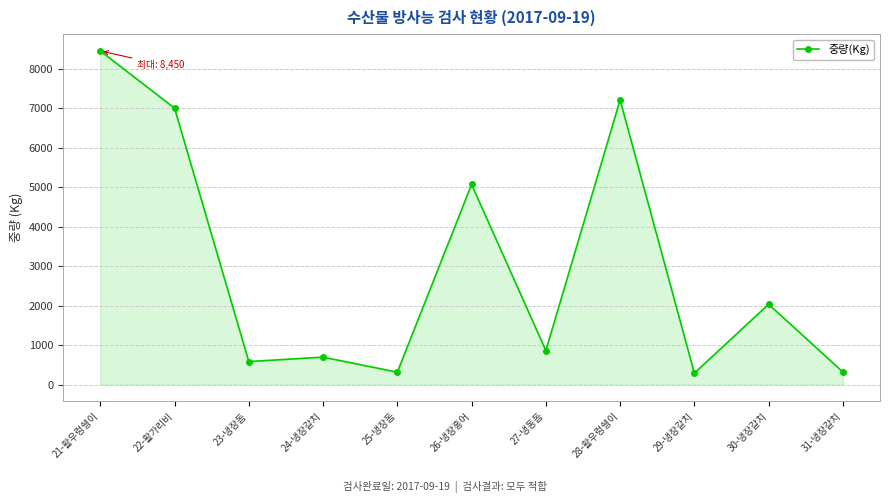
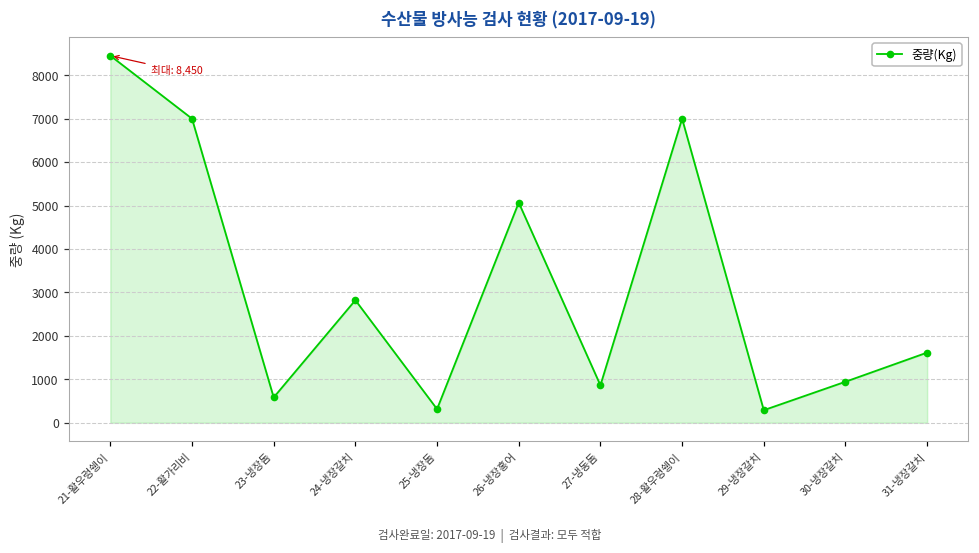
24-냉장갈치: 700 -> 2800
28-활우렁쉥이: 7200 -> 7000
30-냉장갈치: 2000 -> 900
31-냉장갈치: 300 -> 1600
